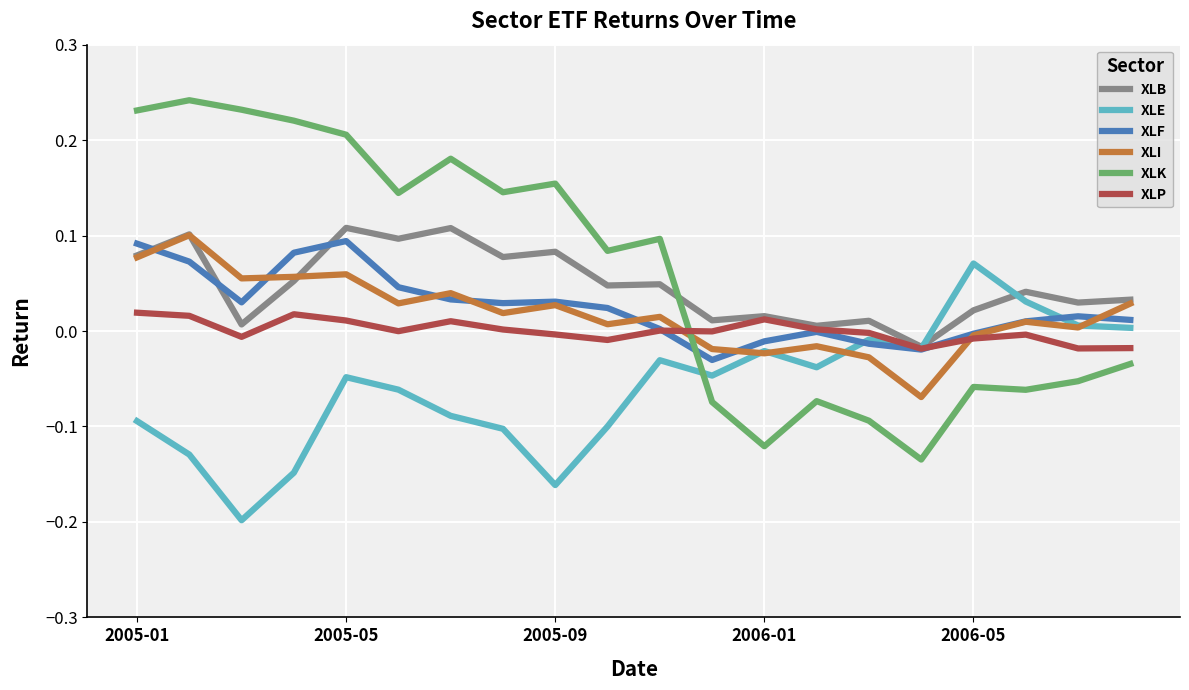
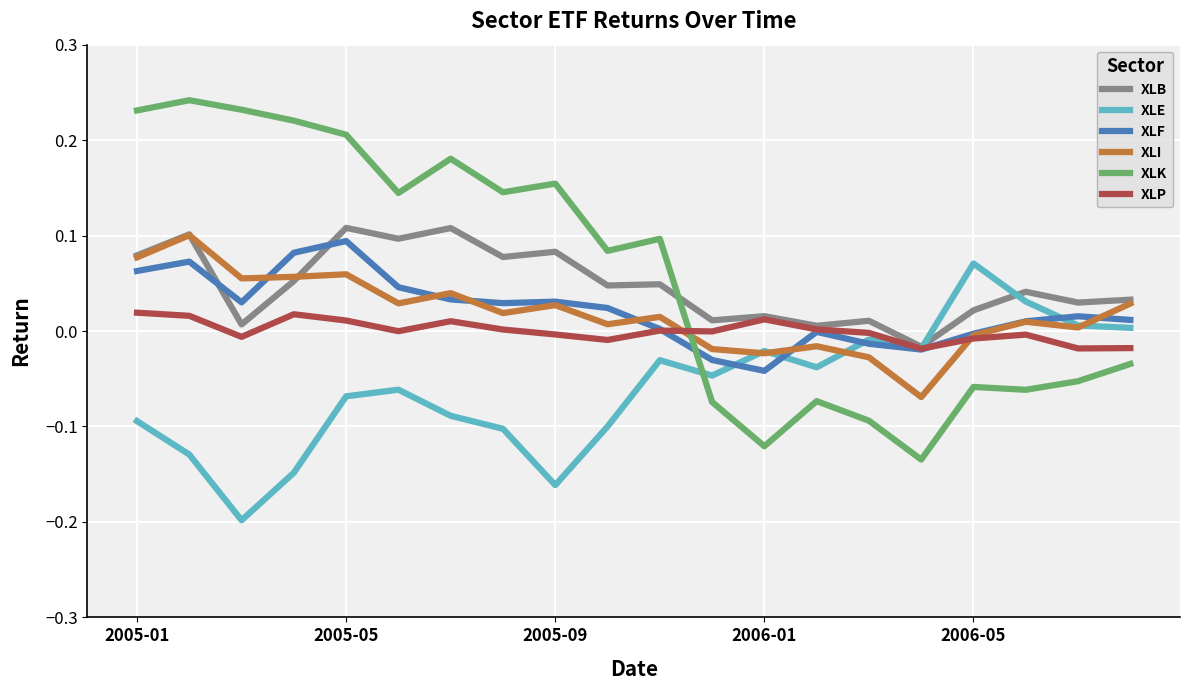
XLF, 2005-01: 0.09 -> 0.06
XLE, 2005-05: -0.05 -> -0.07
XLF, 2006-01: -0.01 -> -0.04
